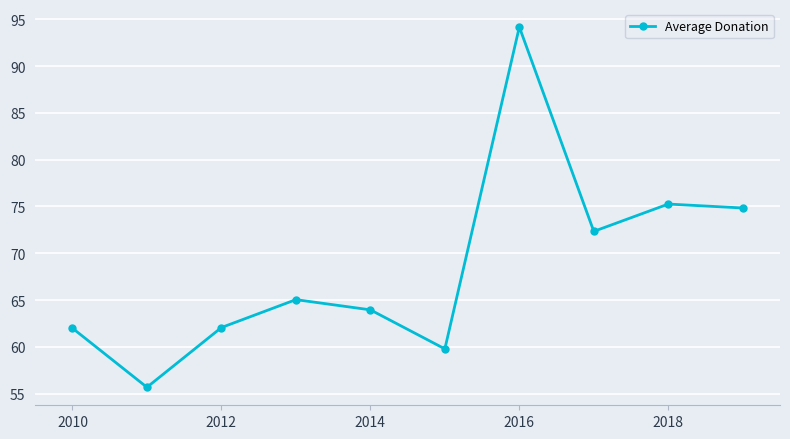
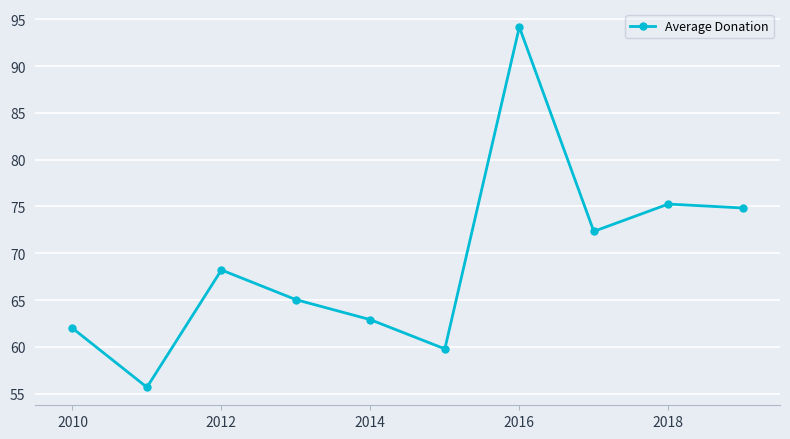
2012: 62 -> 68
2014: 64 -> 63
